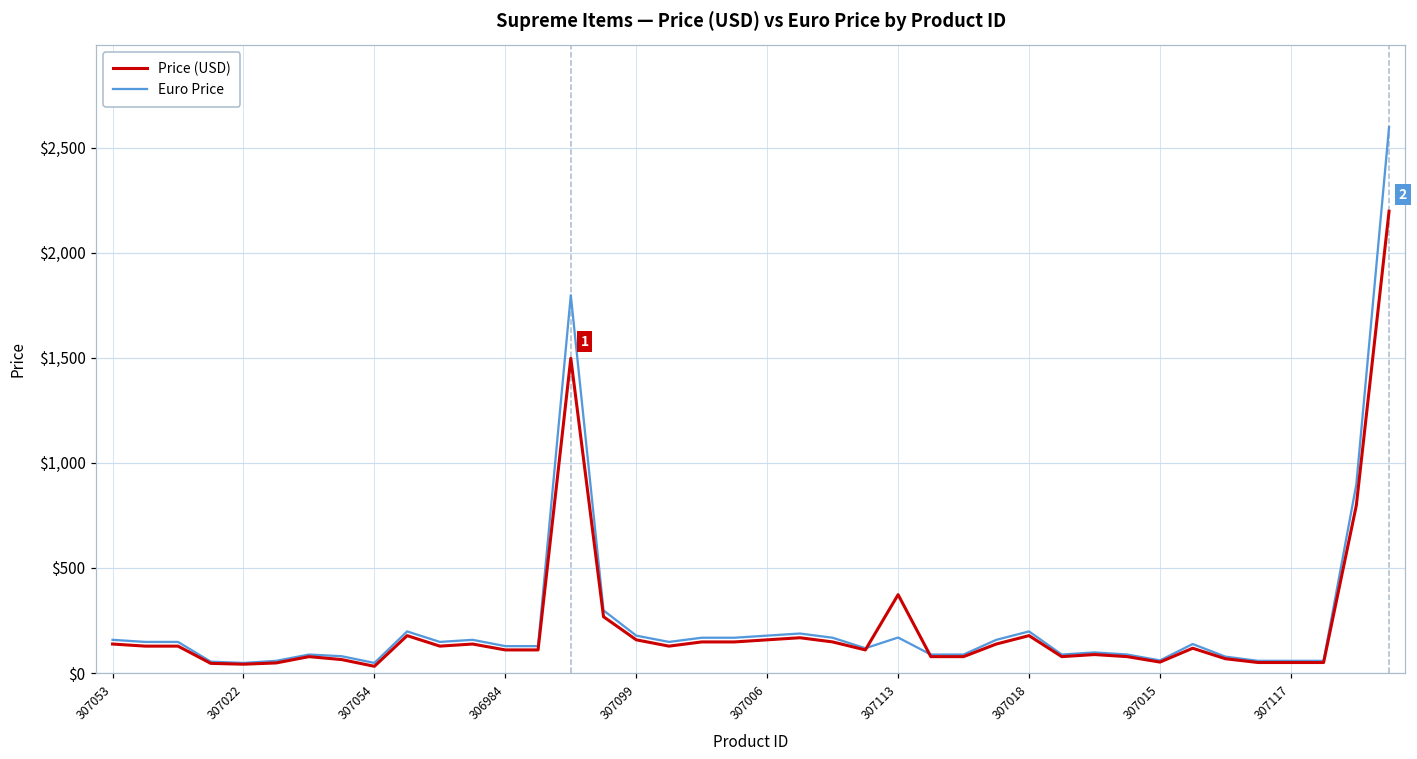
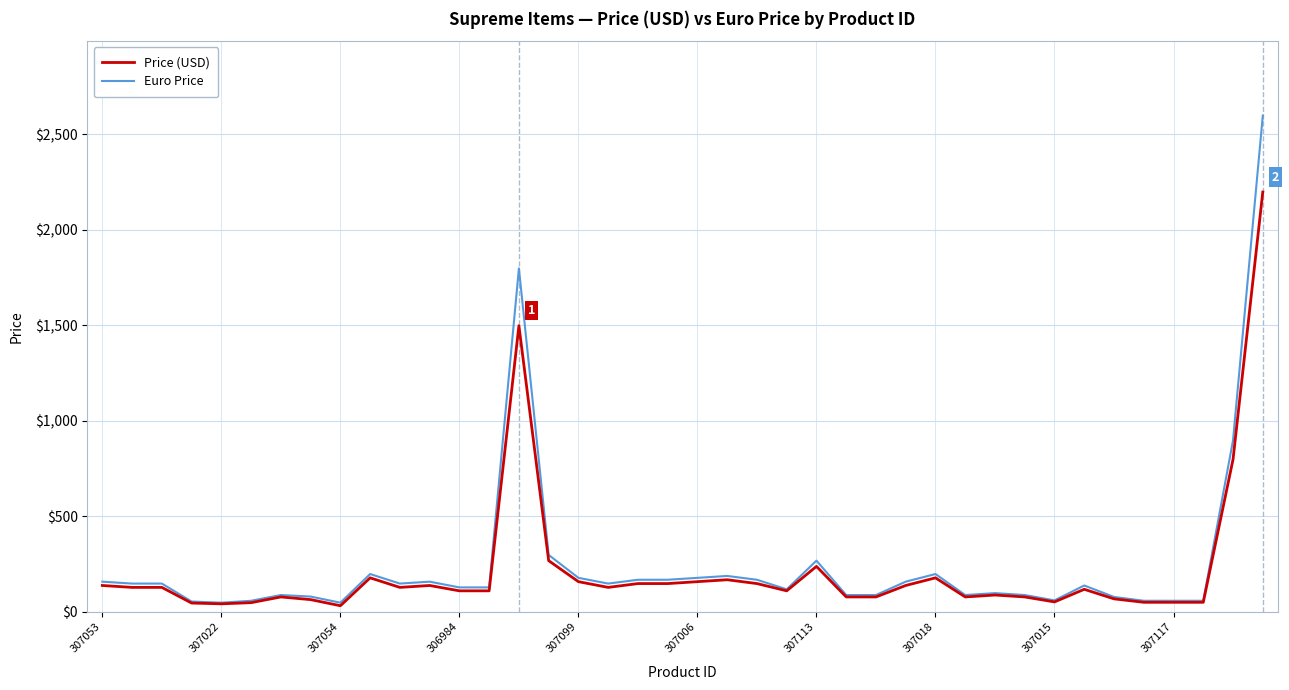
Price (USD), 307113: $370 -> $240
Euro Price, 307113: $170 -> $270
